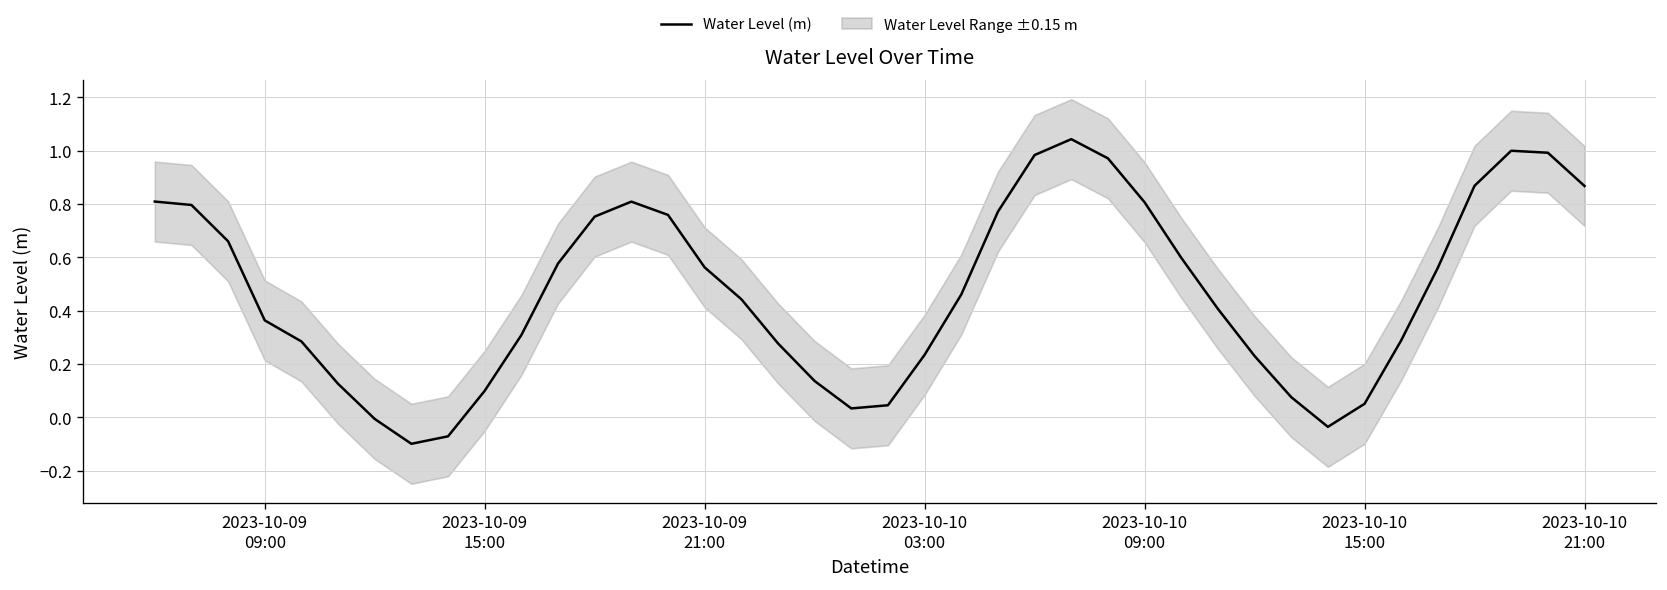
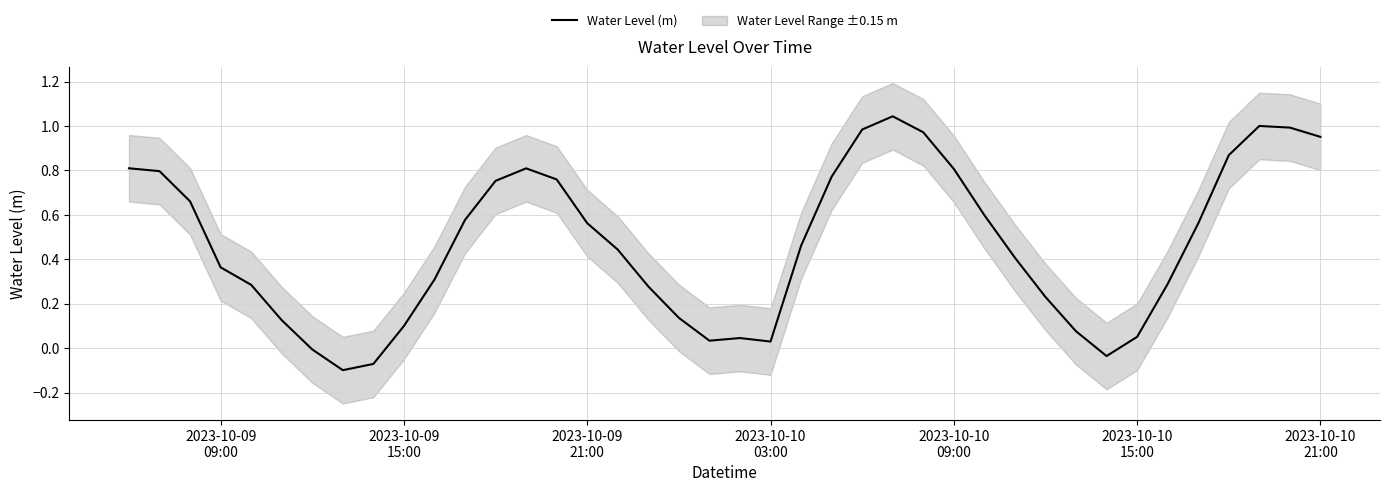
Water Level (m), 2023-10-10 03:00: 0.23 -> 0.03
Water Level (m), 2023-10-10 21:00: 0.87 -> 0.95
